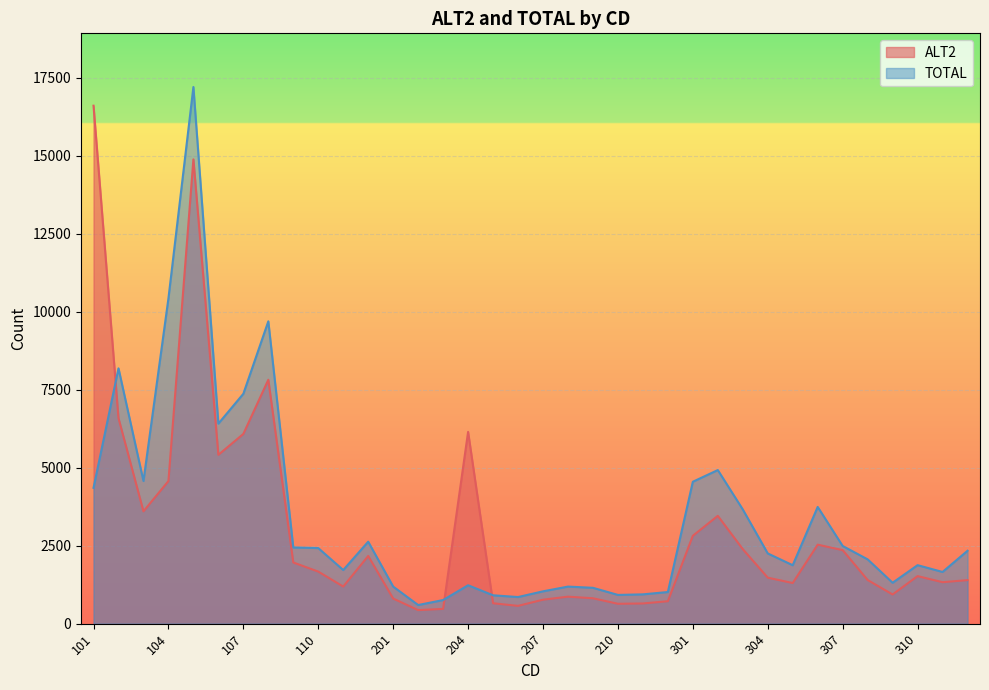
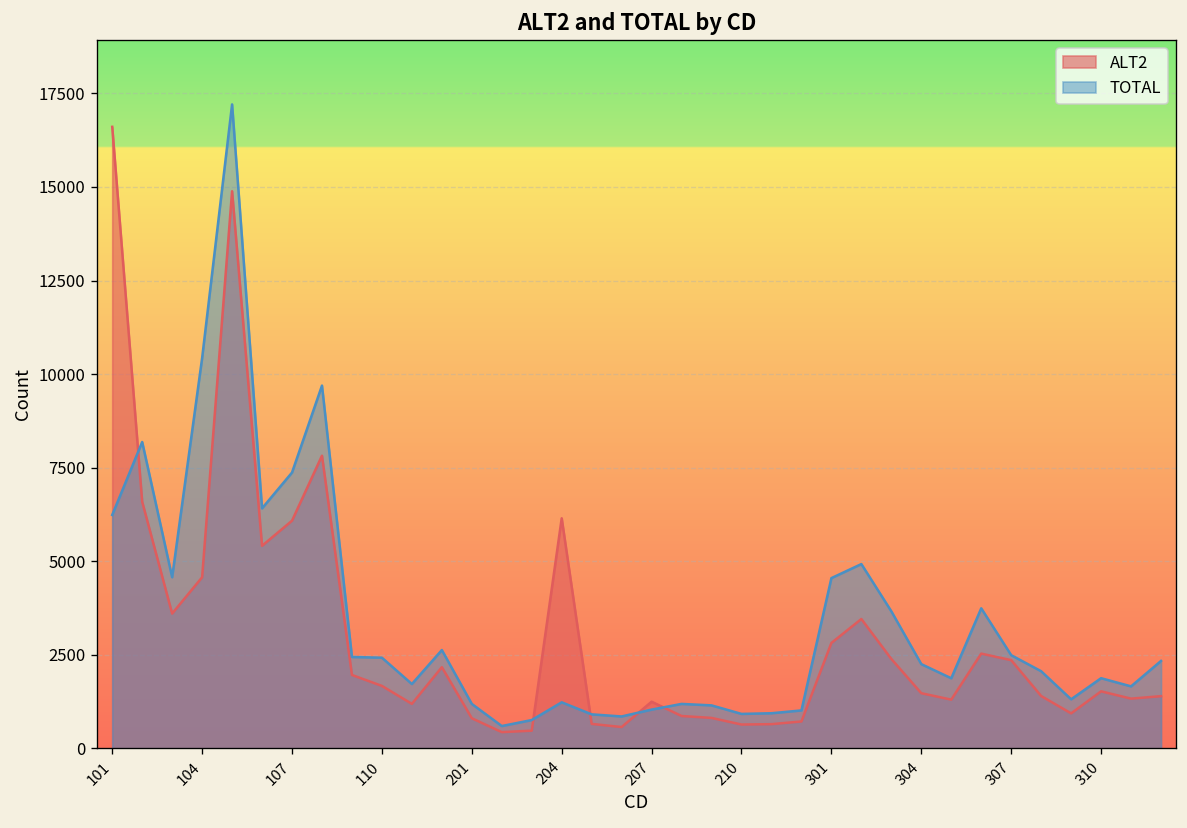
TOTAL, 101: 4400 -> 6200
ALT2, 207: 800 -> 1200
